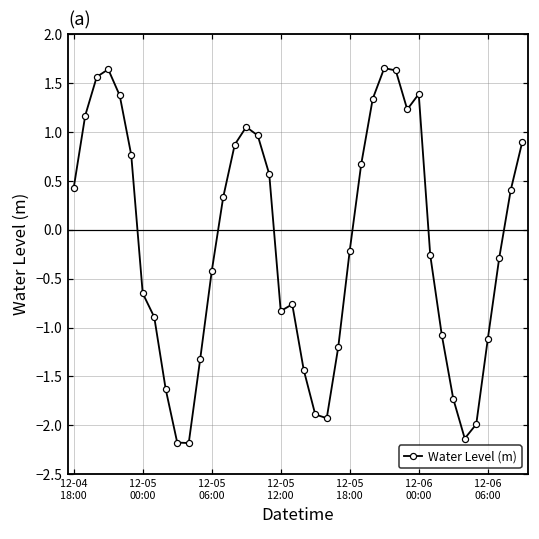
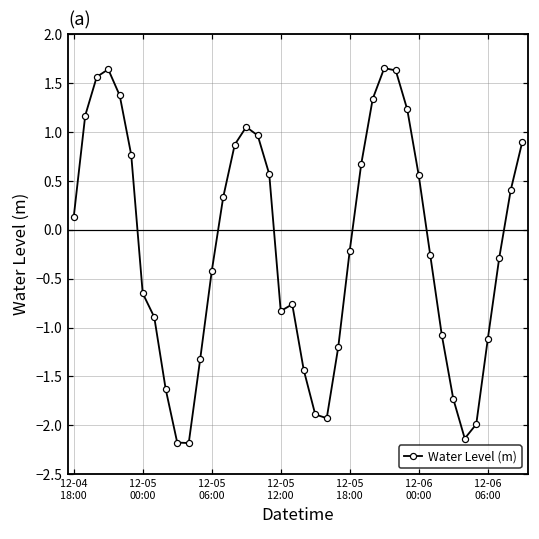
12-04 18:00: 0.4 -> 0.1
12-06 00:00: 1.4 -> 0.6
